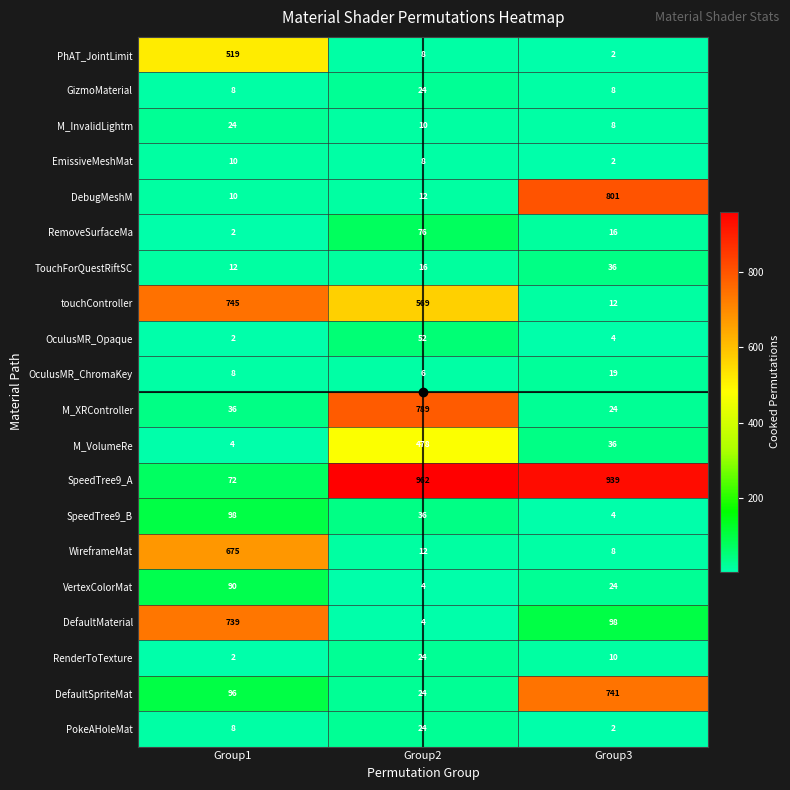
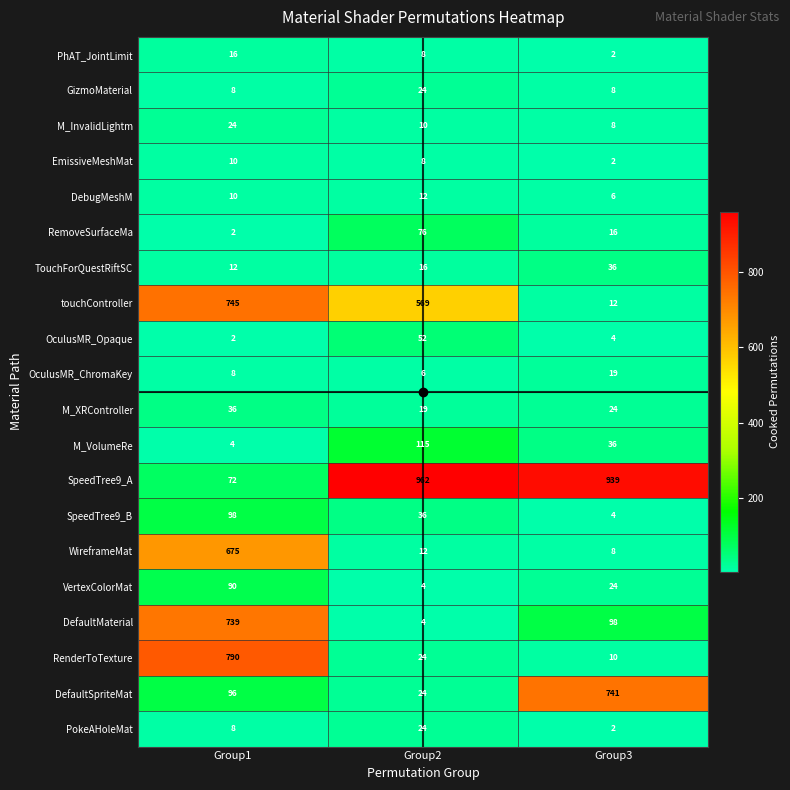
PhAT_JointLimit, Group1: 519 -> 16
DebugMeshM, Group3: 801 -> 6
M_XRController, Group2: 789 -> 19
M_VolumeRe, Group2: 478 -> 115
RenderToTexture, Group1: 2 -> 790
